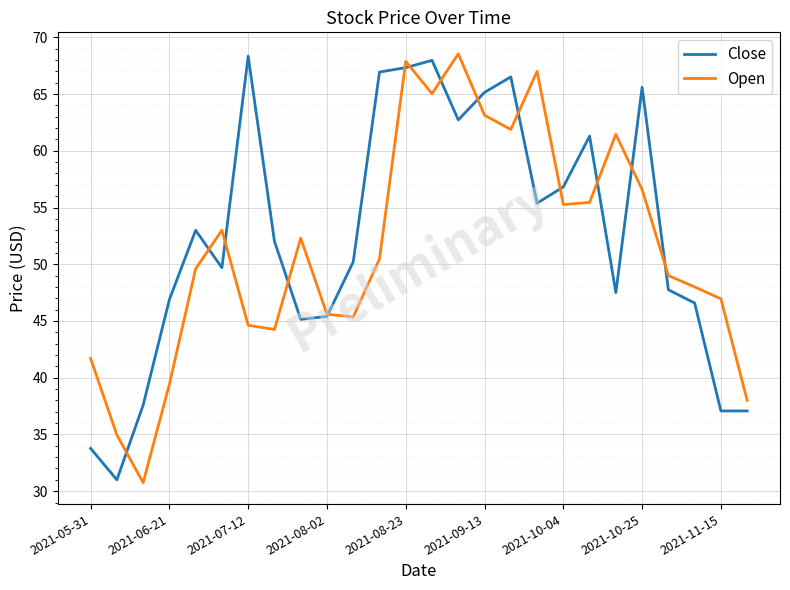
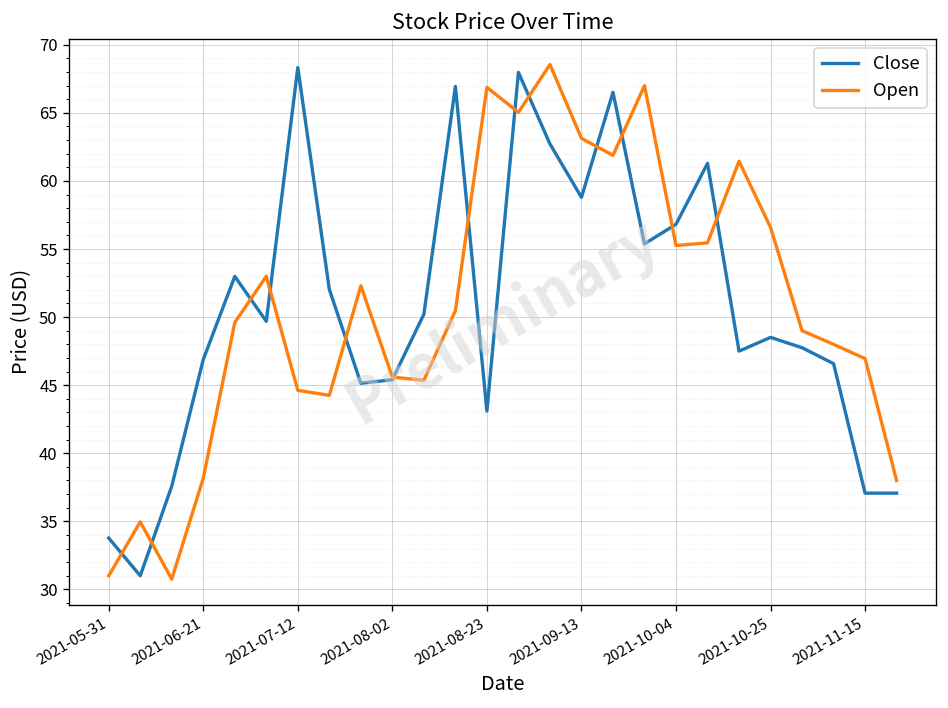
Open, 2021-05-31: 41.7 -> 31.0
Open, 2021-06-21: 39.4 -> 38.2
Close, 2021-08-23: 67.3 -> 43.1
Open, 2021-08-23: 67.9 -> 66.9
Close, 2021-09-13: 65.2 -> 58.8
Close, 2021-10-25: 65.6 -> 48.5
